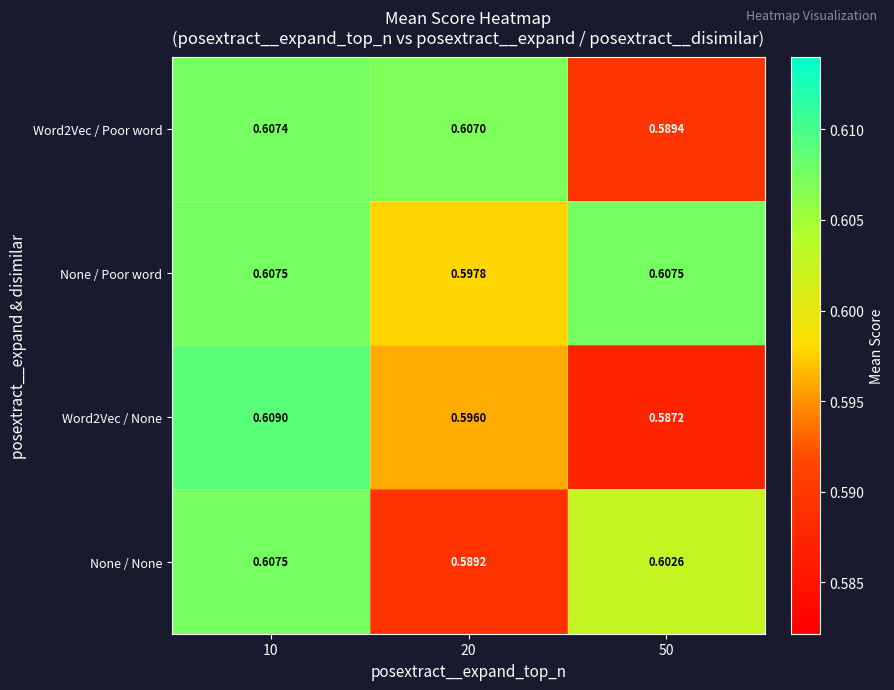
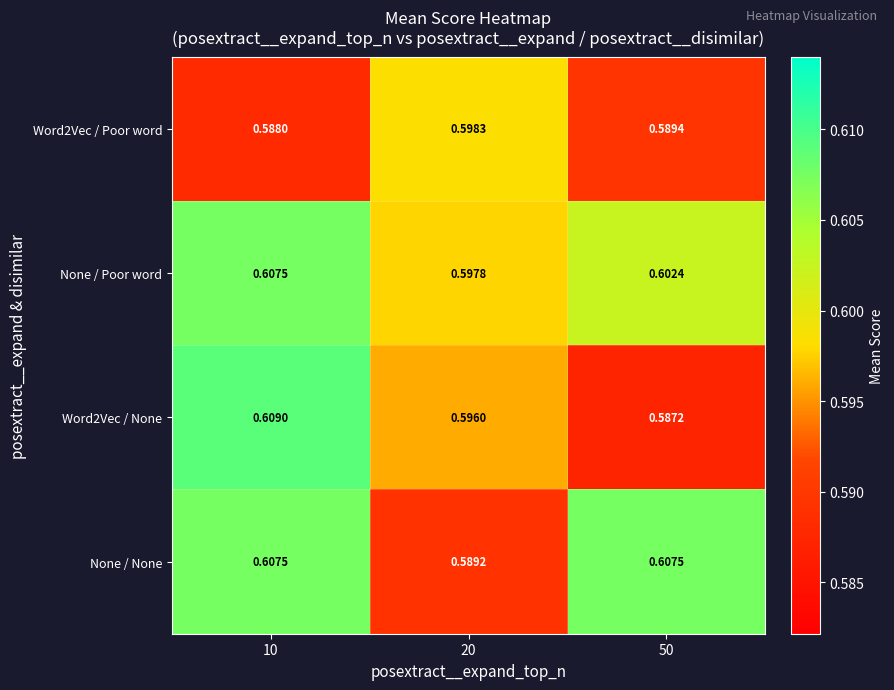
Word2Vec / Poor word, 10: 0.6074 -> 0.5880
Word2Vec / Poor word, 20: 0.6070 -> 0.5983
None / Poor word, 50: 0.6075 -> 0.6024
None / None, 50: 0.6026 -> 0.6075
